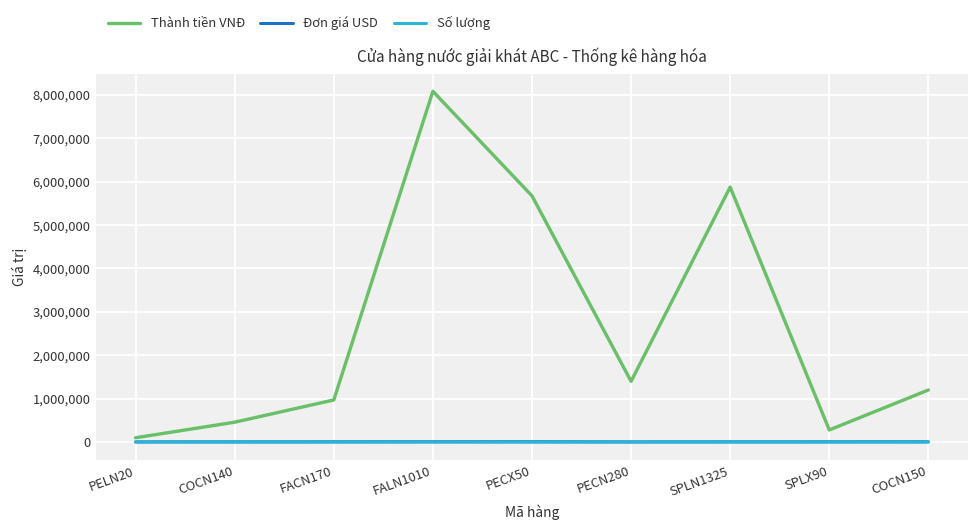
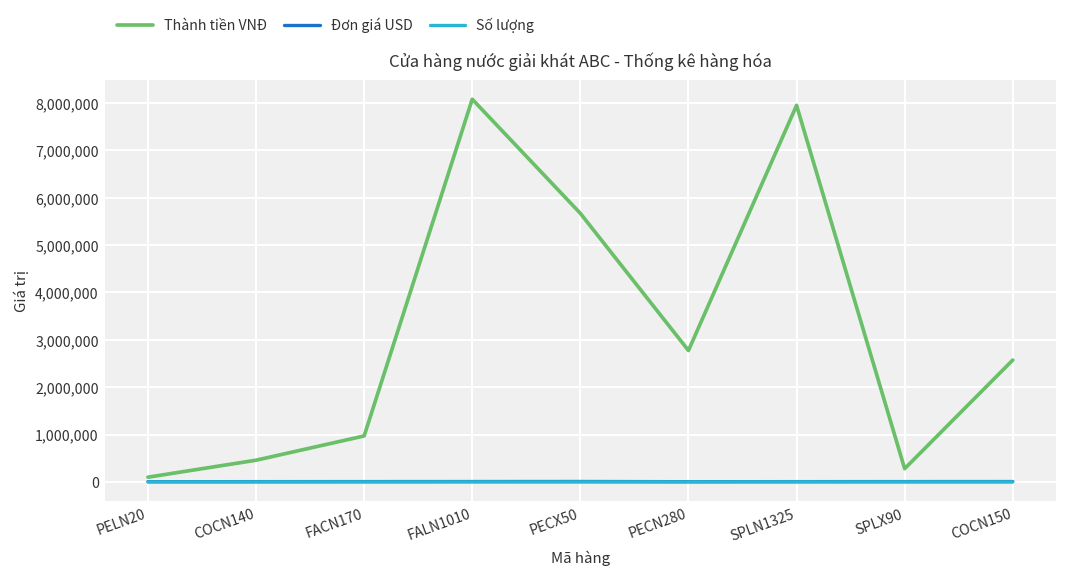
Thành tiền VNĐ, PECN280: 1,400,000 -> 2,800,000
Thành tiền VNĐ, SPLN1325: 5,900,000 -> 8,000,000
Thành tiền VNĐ, COCN150: 1,200,000 -> 2,600,000
